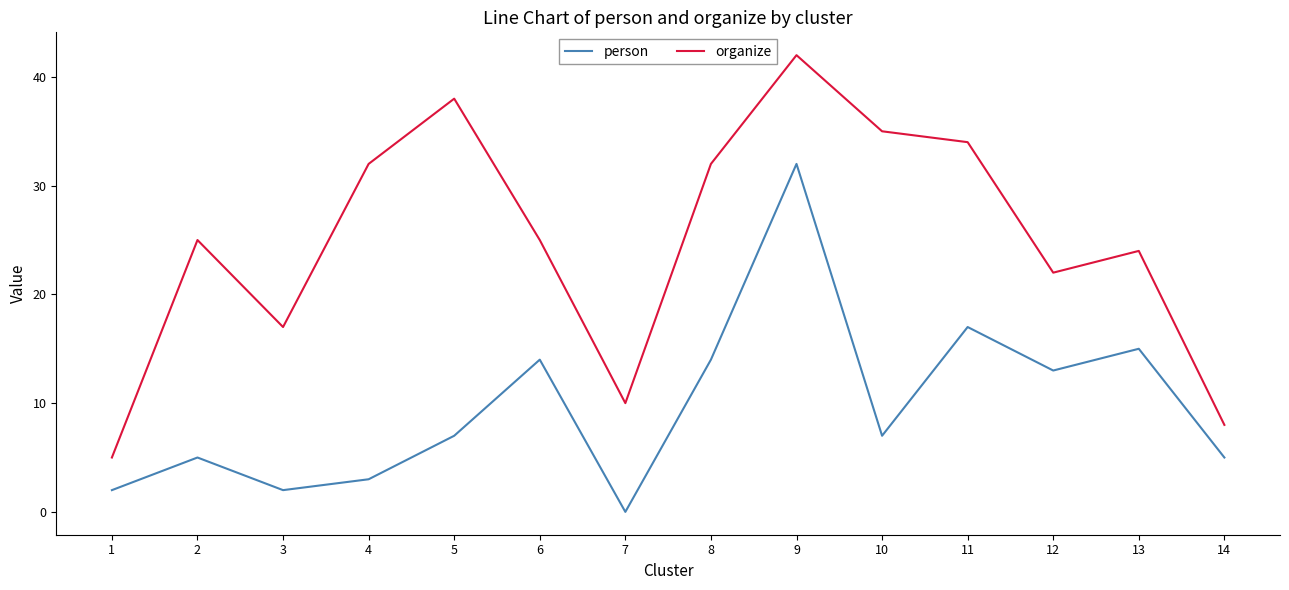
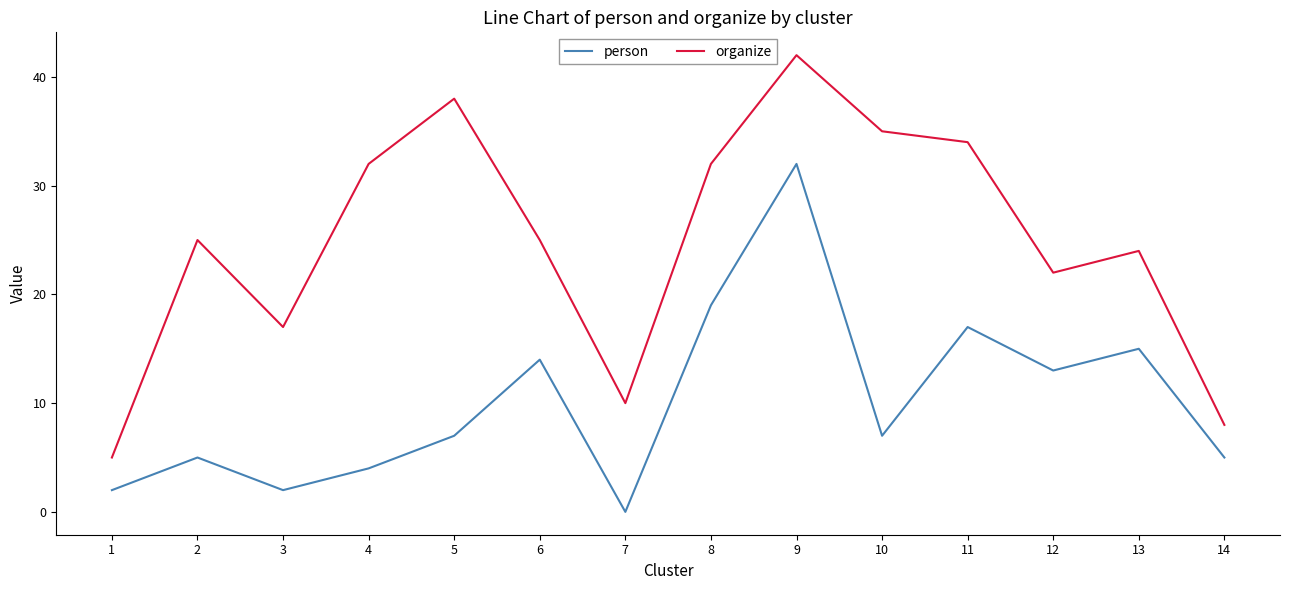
person, 4: 3 -> 4
person, 8: 14 -> 19
